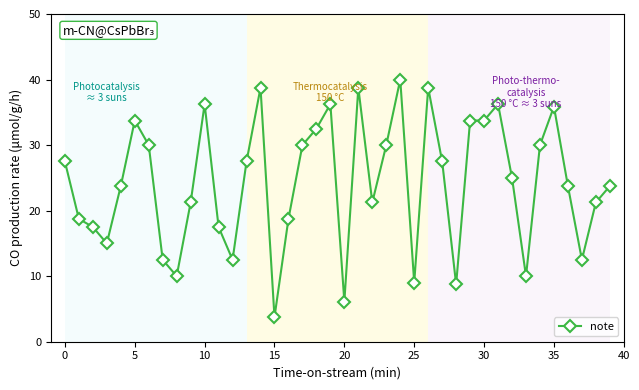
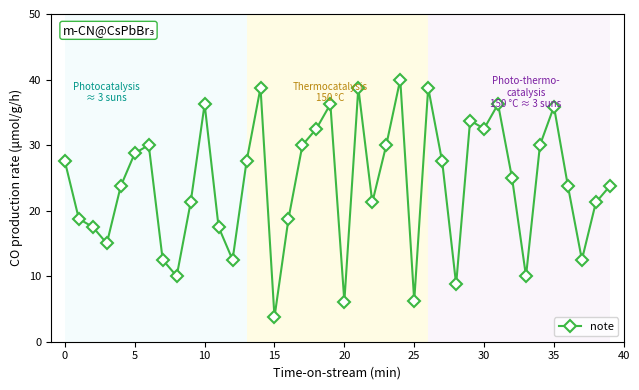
5: 34 -> 29
25: 9 -> 6
30: 34 -> 33
